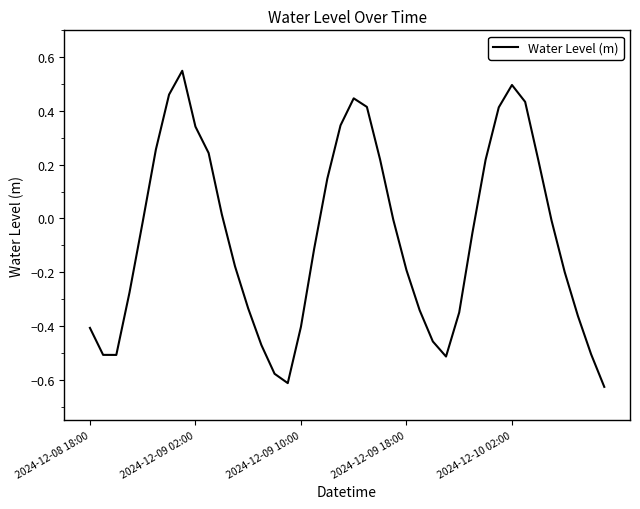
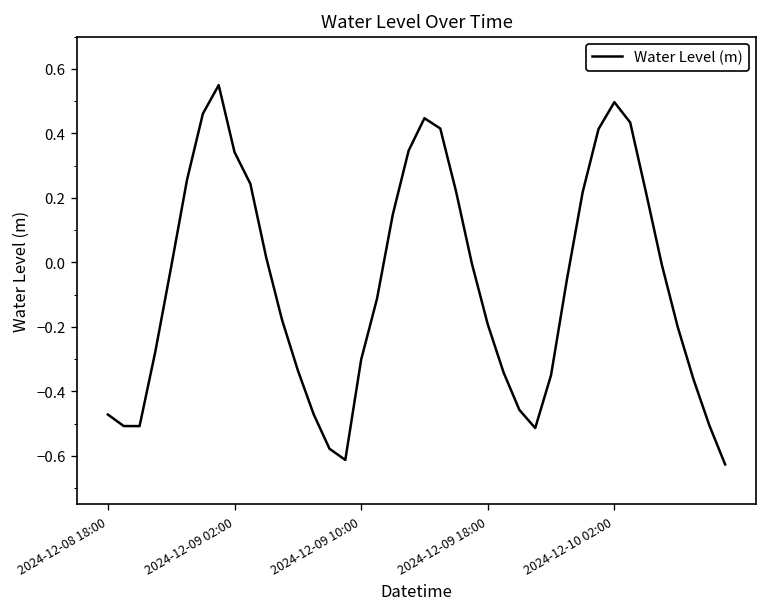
2024-12-08 18:00: -0.41 -> -0.47
2024-12-09 10:00: -0.40 -> -0.30
